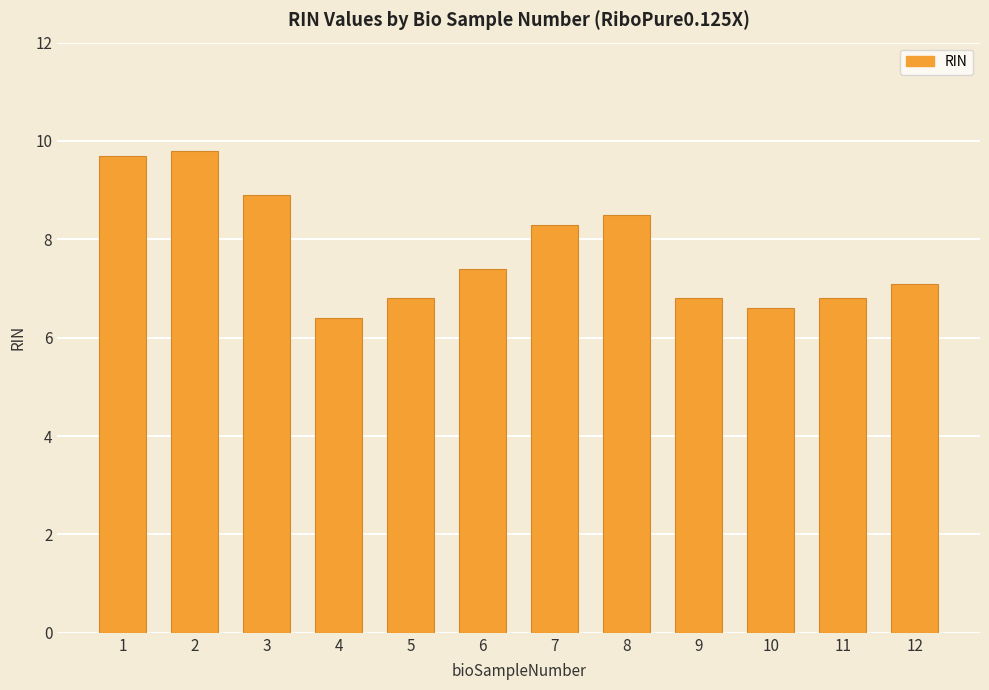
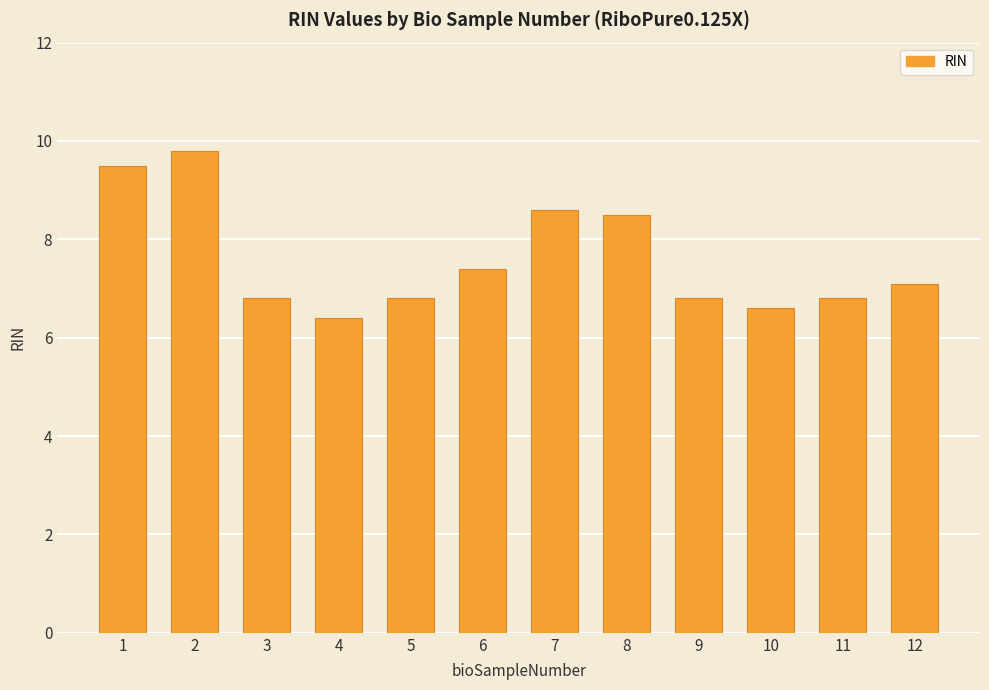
1: 9.7 -> 9.5
3: 8.9 -> 6.8
7: 8.3 -> 8.6
